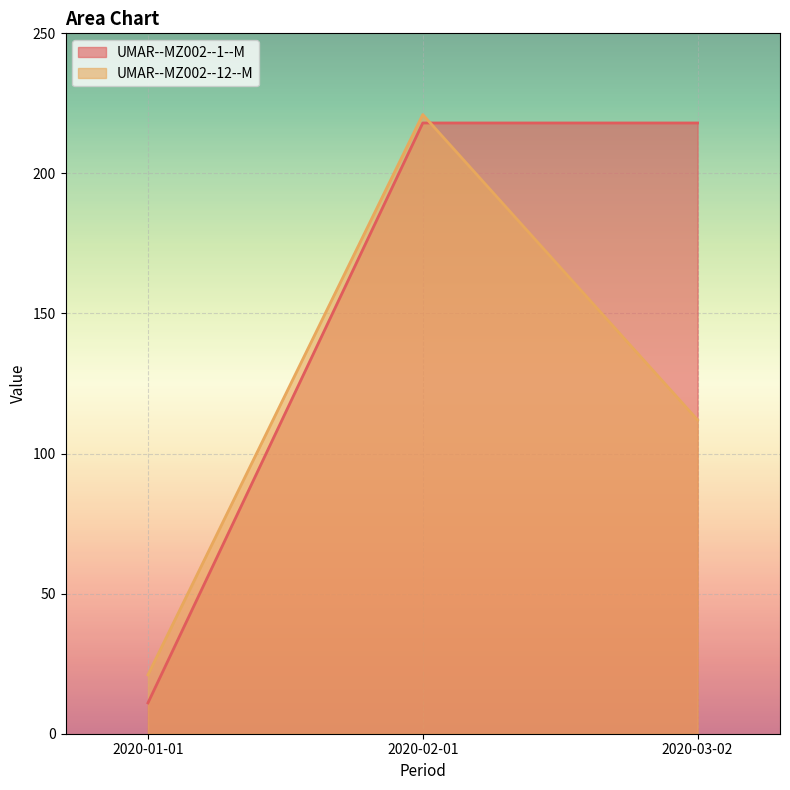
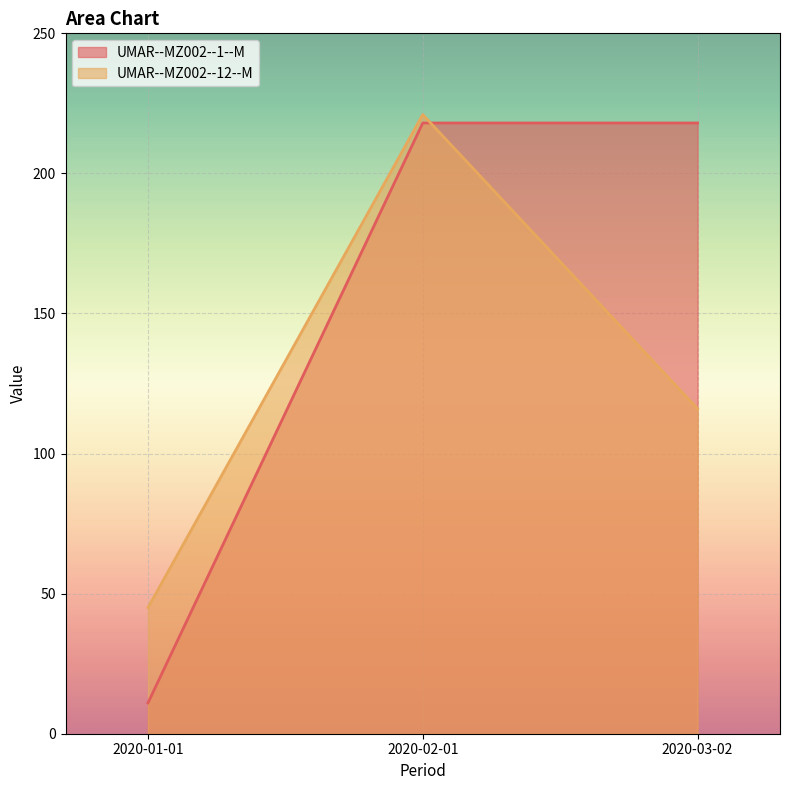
UMAR--MZ002--12--M, 2020-01-01: 21 -> 45
UMAR--MZ002--12--M, 2020-03-02: 112 -> 116
